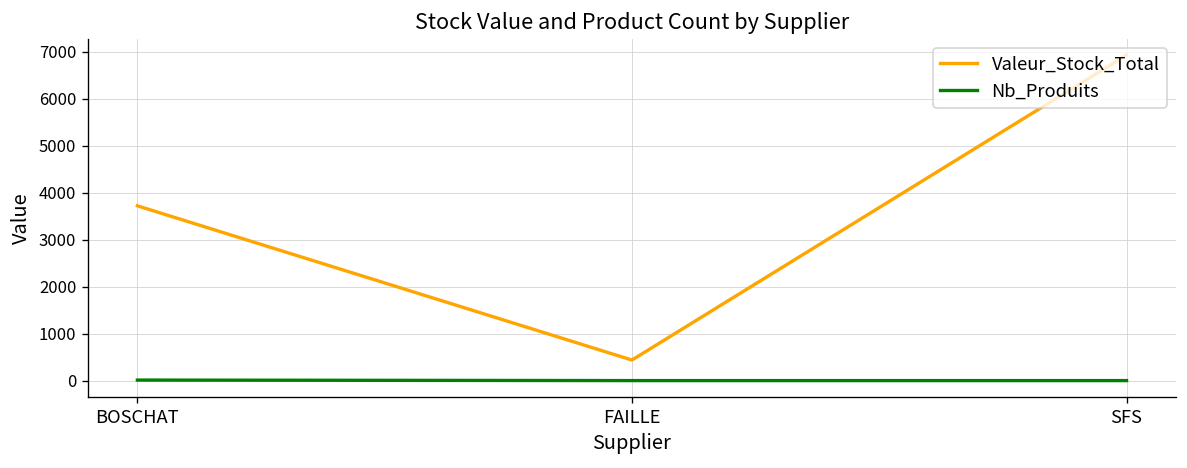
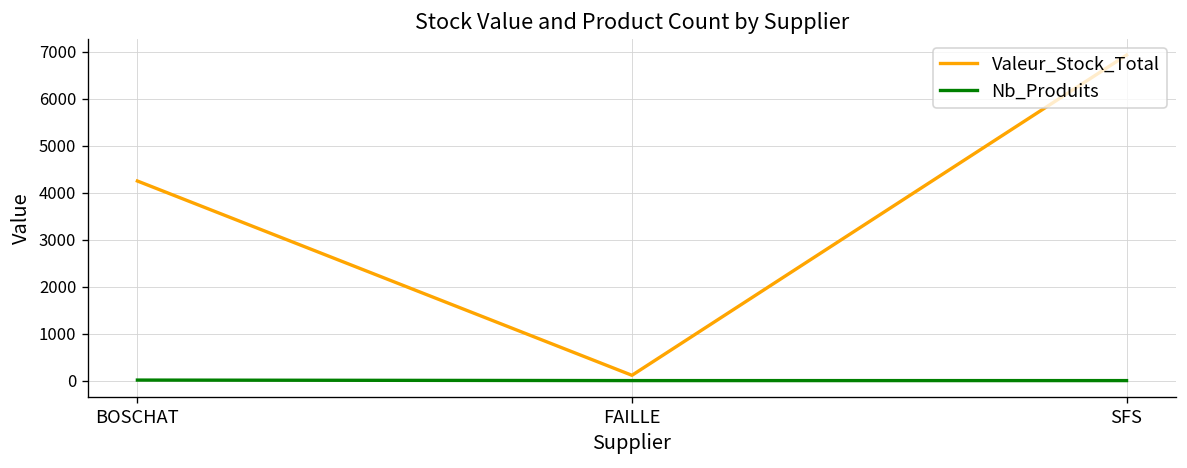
Valeur_Stock_Total, BOSCHAT: 3700 -> 4200
Valeur_Stock_Total, FAILLE: 400 -> 100
